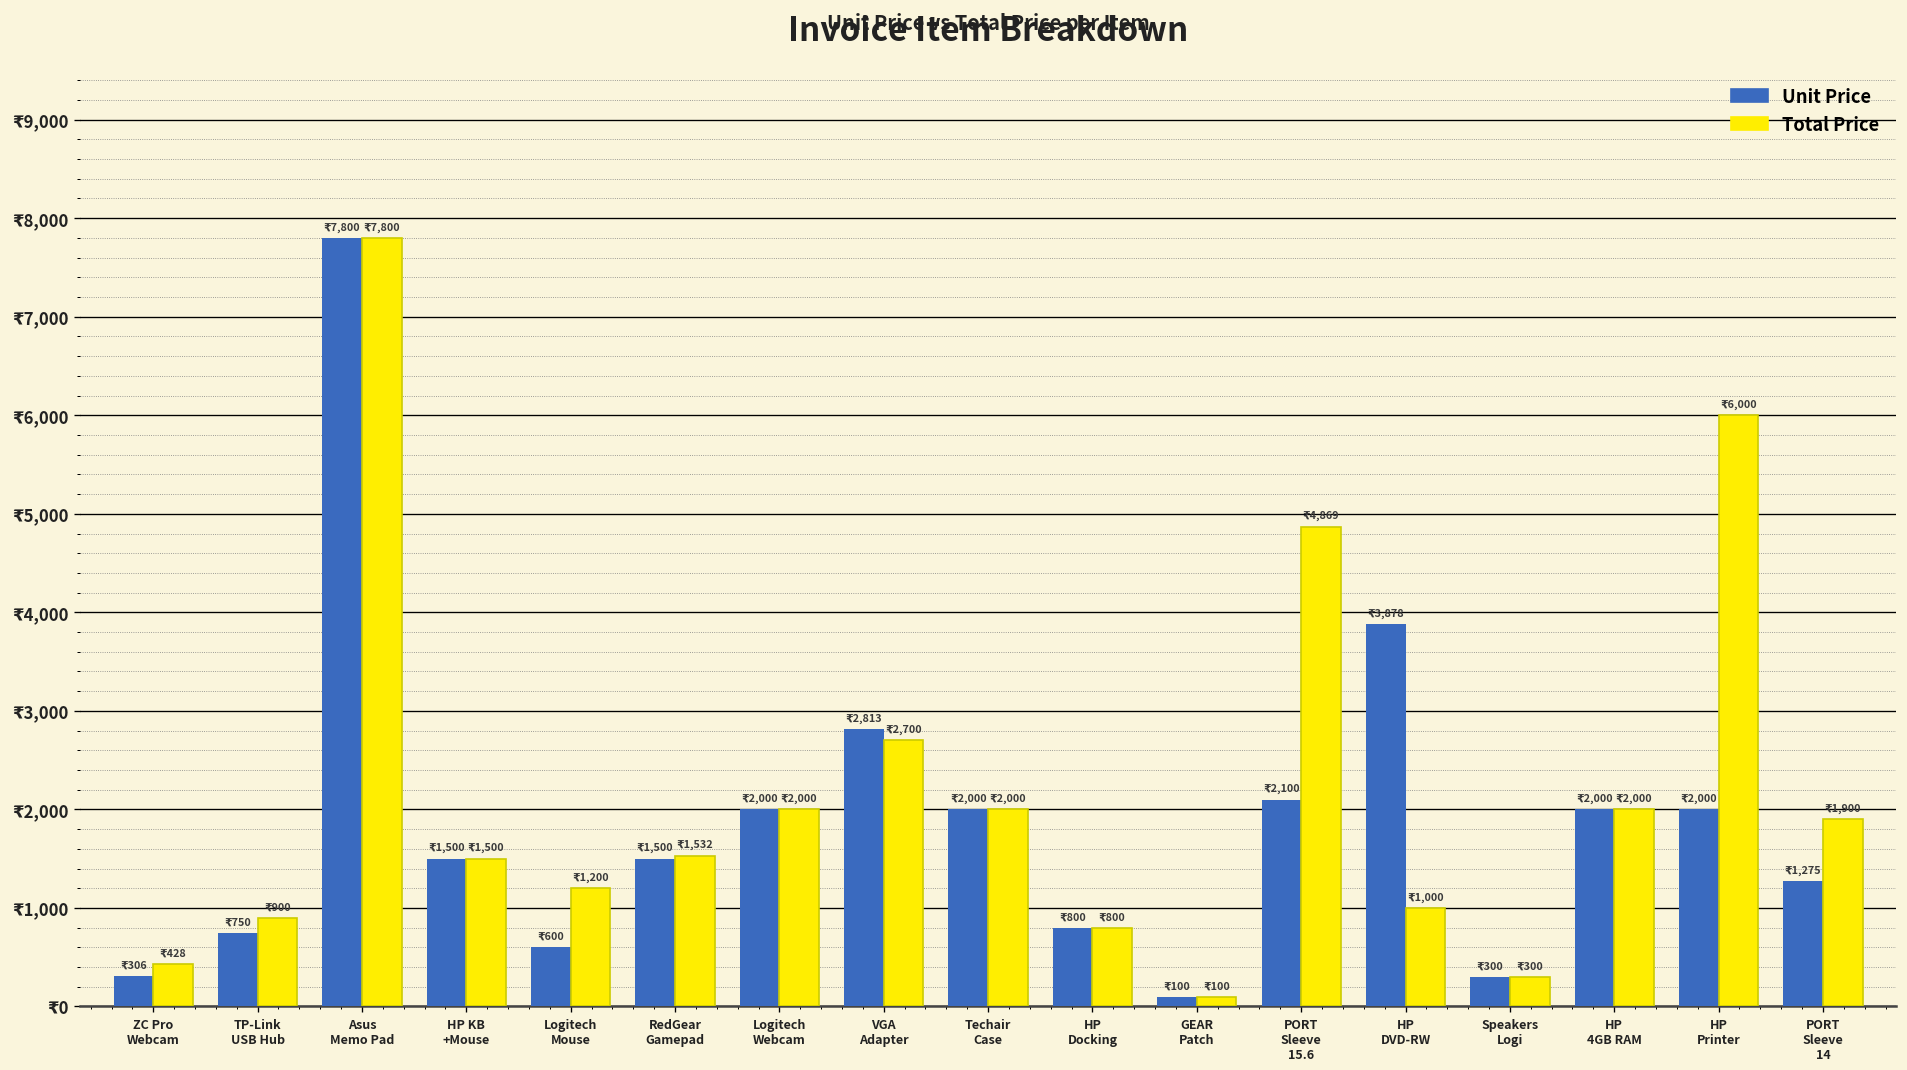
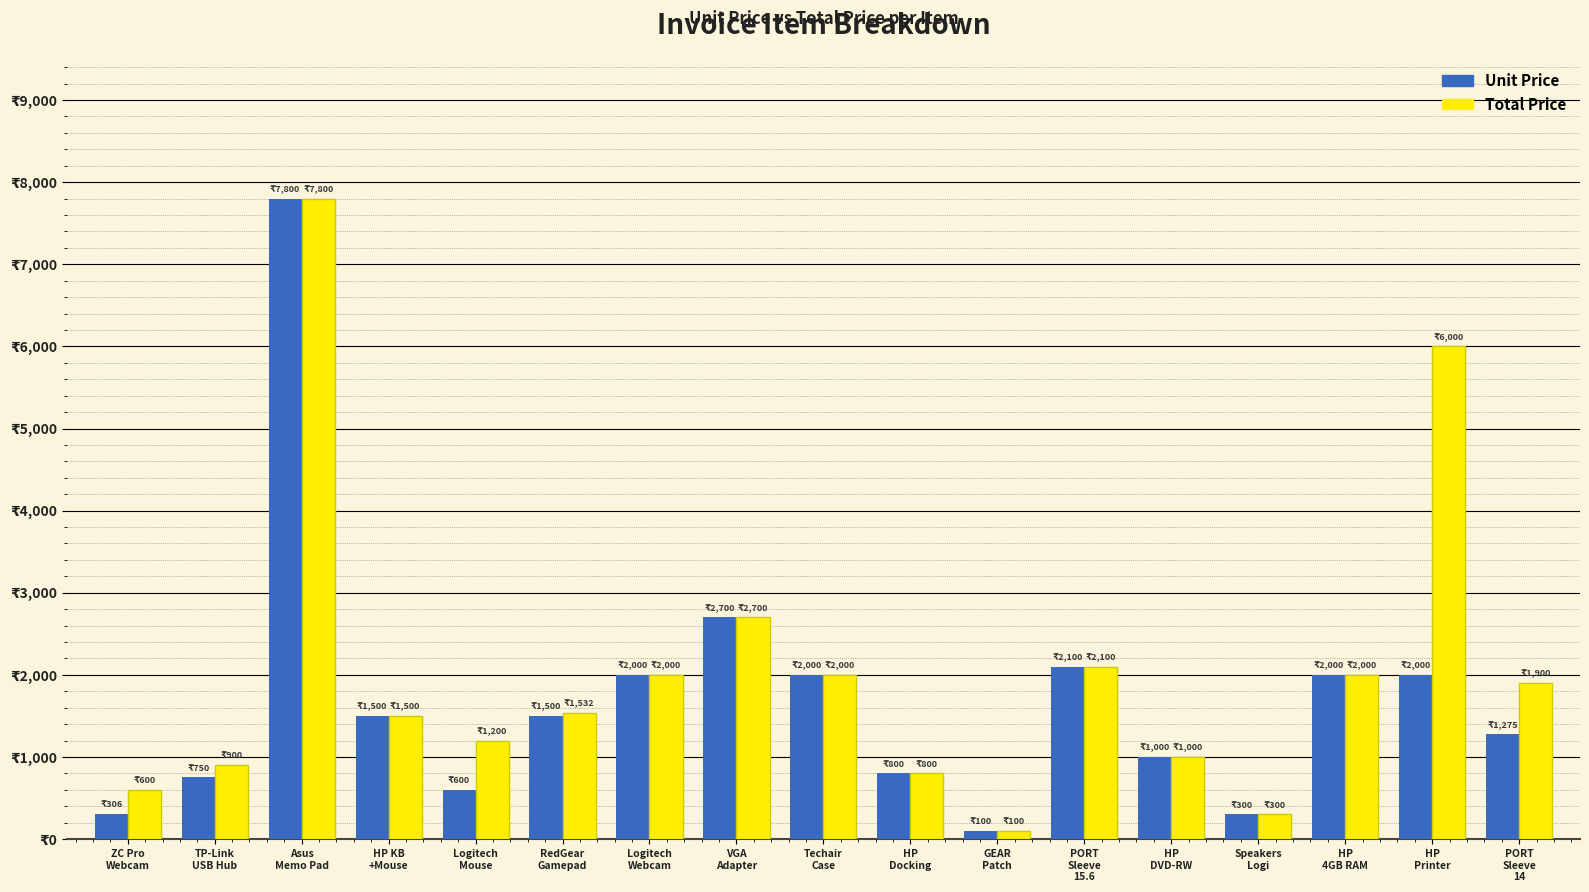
Total Price, ZC Pro Webcam: 428 -> 600
Unit Price, VGA Adapter: 2,813 -> 2,700
Total Price, PORT Sleeve 15.6: 4,869 -> 2,100
Unit Price, HP DVD-RW: 3,878 -> 1,000
